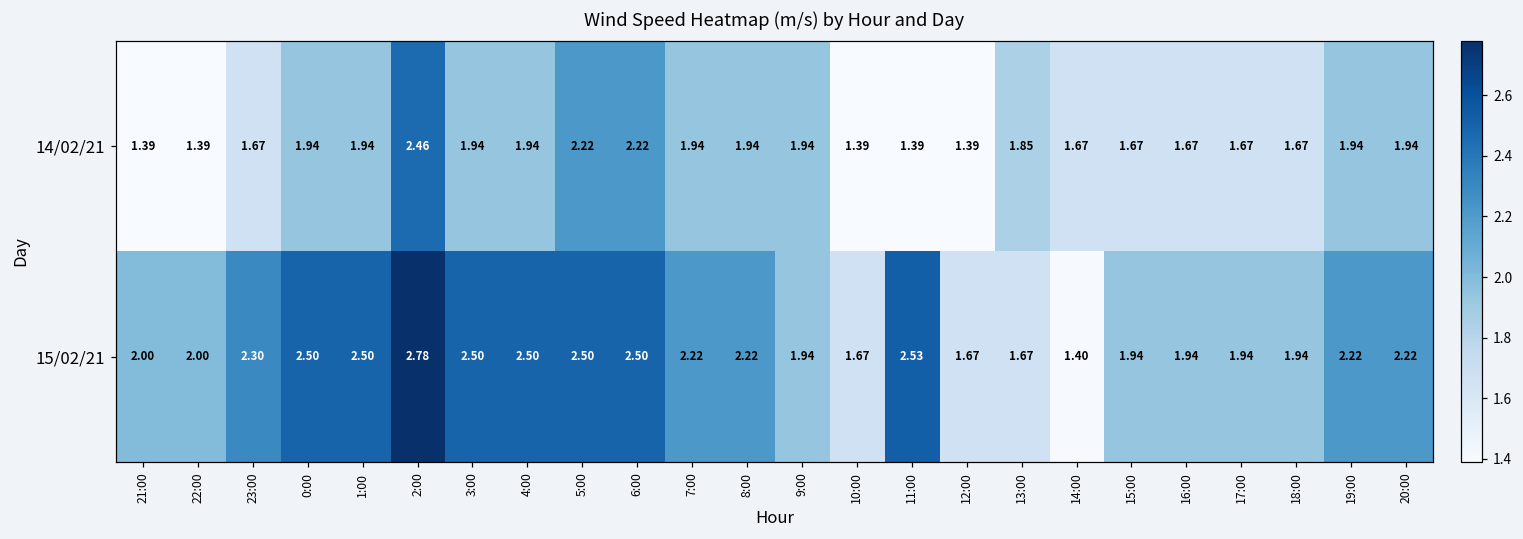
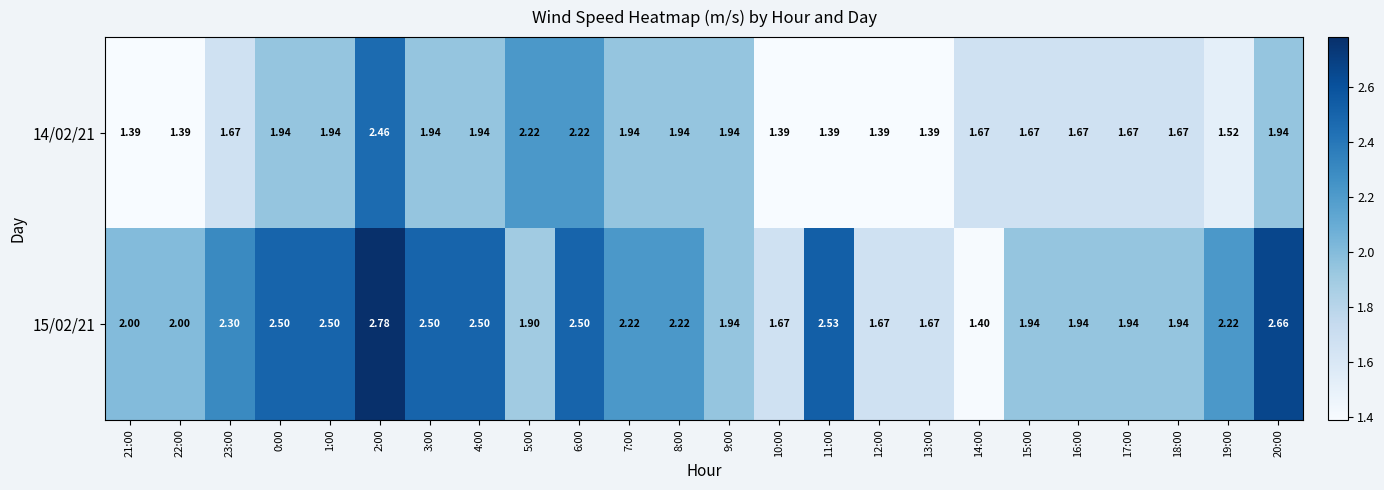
14/02/21, 13:00: 1.85 -> 1.39
14/02/21, 19:00: 1.94 -> 1.52
15/02/21, 5:00: 2.50 -> 1.90
15/02/21, 20:00: 2.22 -> 2.66
